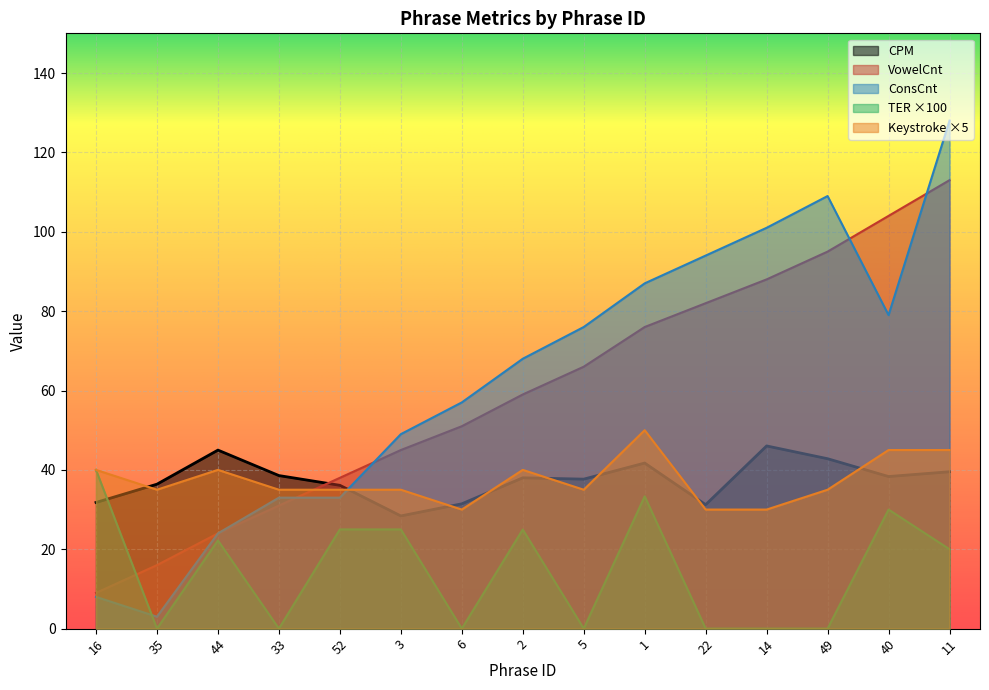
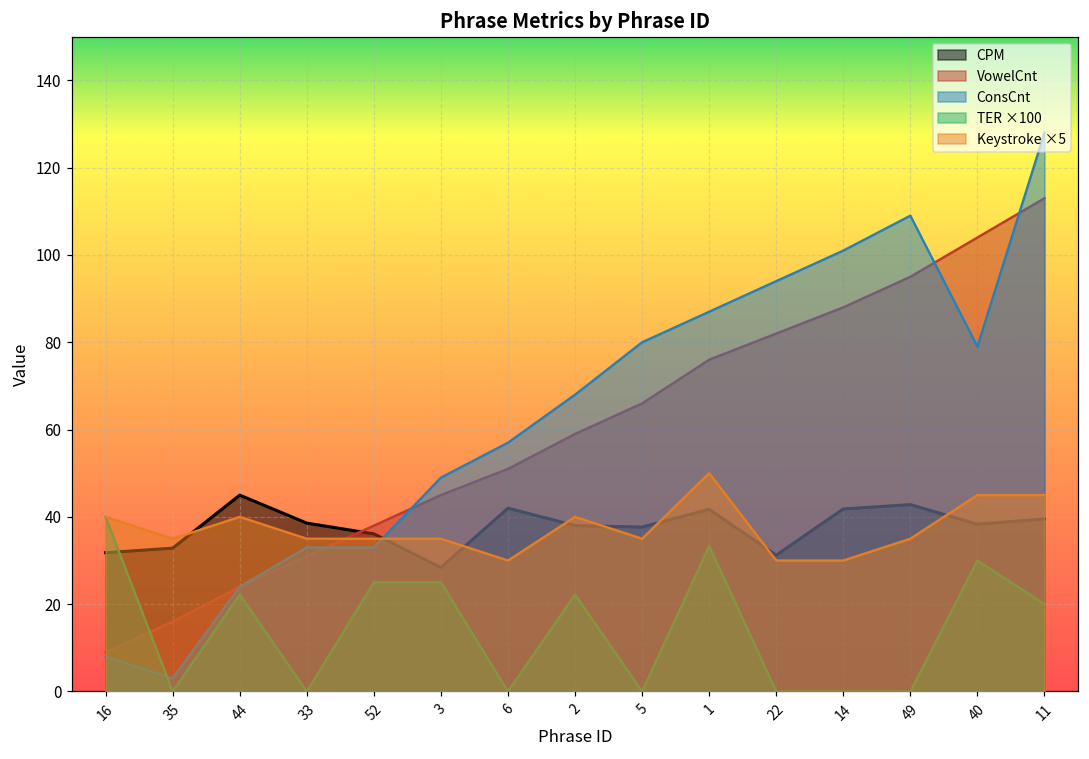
CPM, 35: 36 -> 33
CPM, 6: 31 -> 42
TER ×100, 2: 25 -> 22
ConsCnt, 5: 76 -> 80
CPM, 14: 46 -> 42
